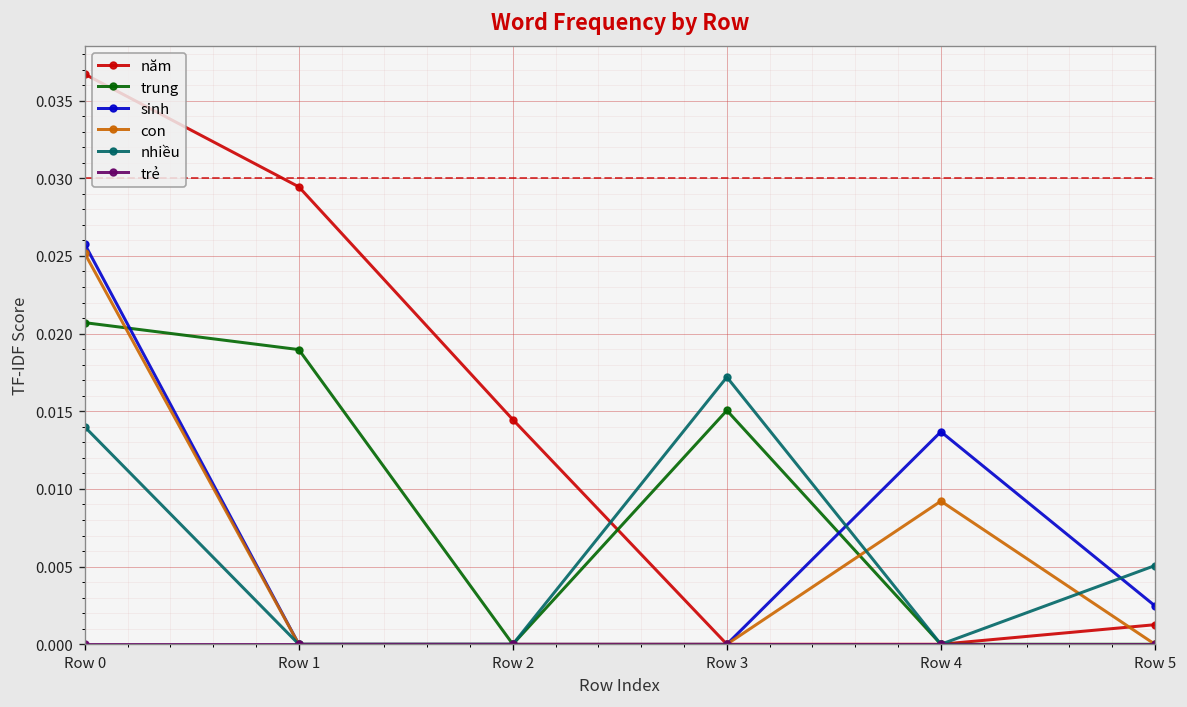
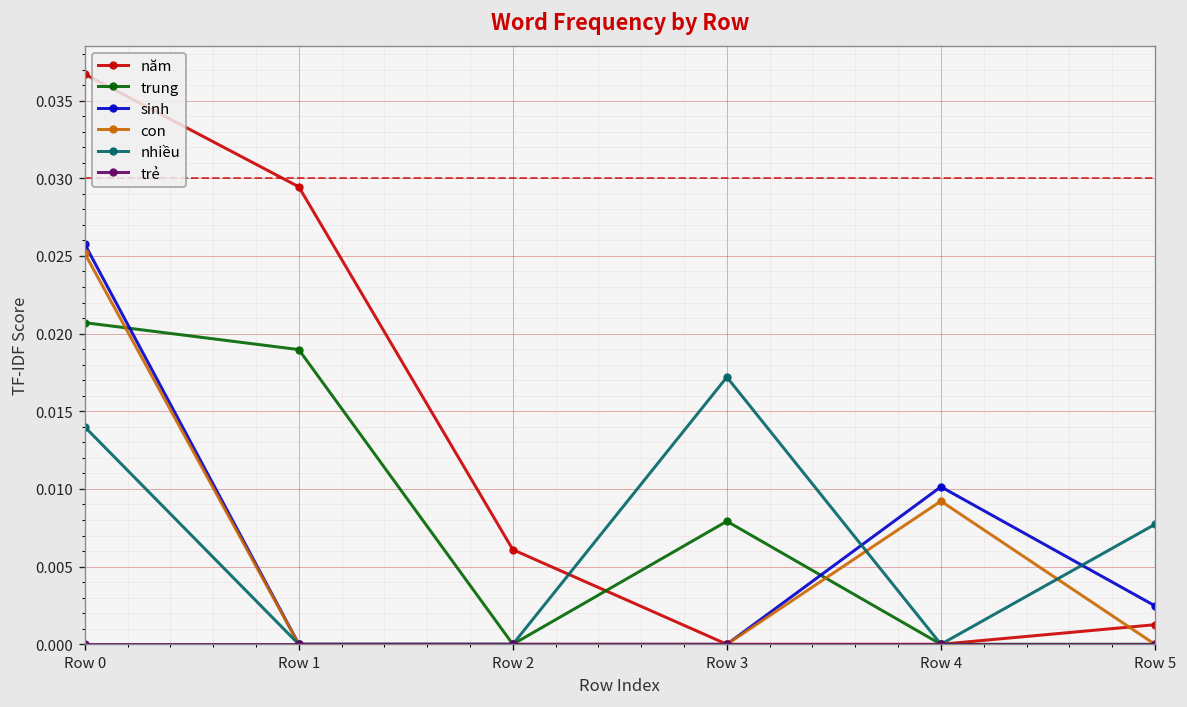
năm, Row 2: 0.0145 -> 0.0061
trung, Row 3: 0.0151 -> 0.0079
sinh, Row 4: 0.0137 -> 0.0101
nhiều, Row 5: 0.0051 -> 0.0077
